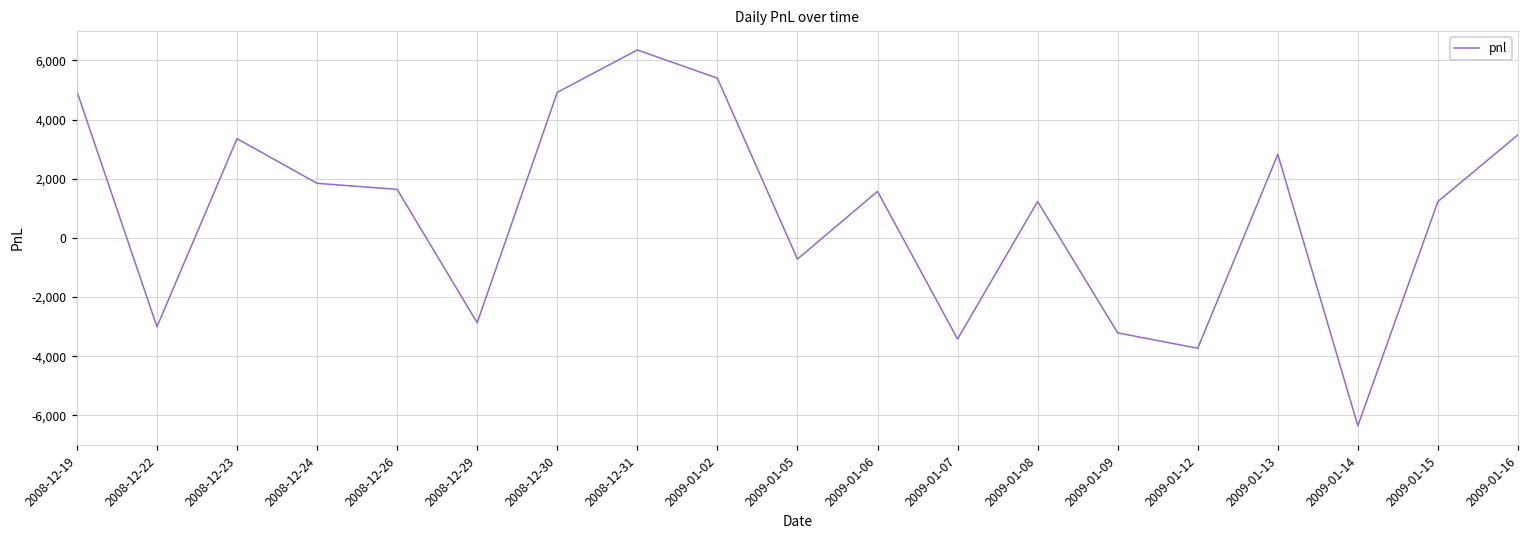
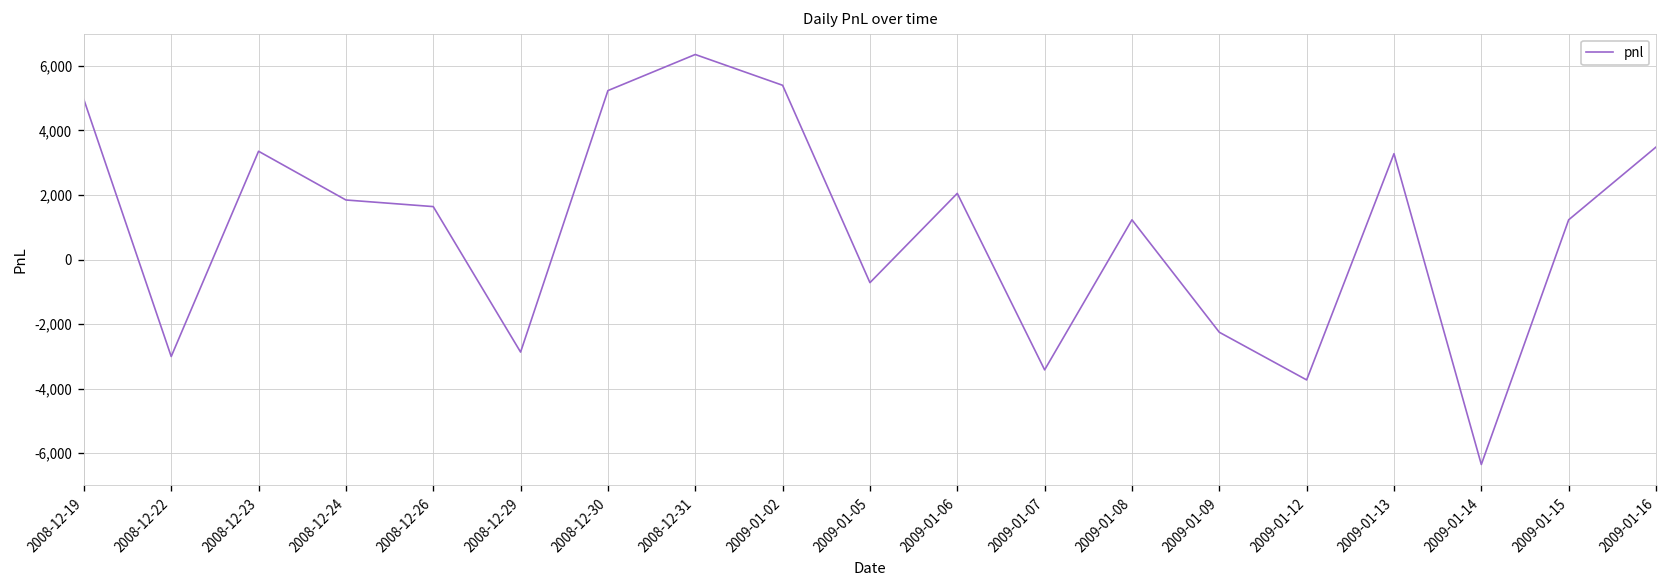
2008-12-30: 4,900 -> 5,200
2009-01-06: 1,600 -> 2,100
2009-01-09: -3,200 -> -2,300
2009-01-13: 2,800 -> 3,300
